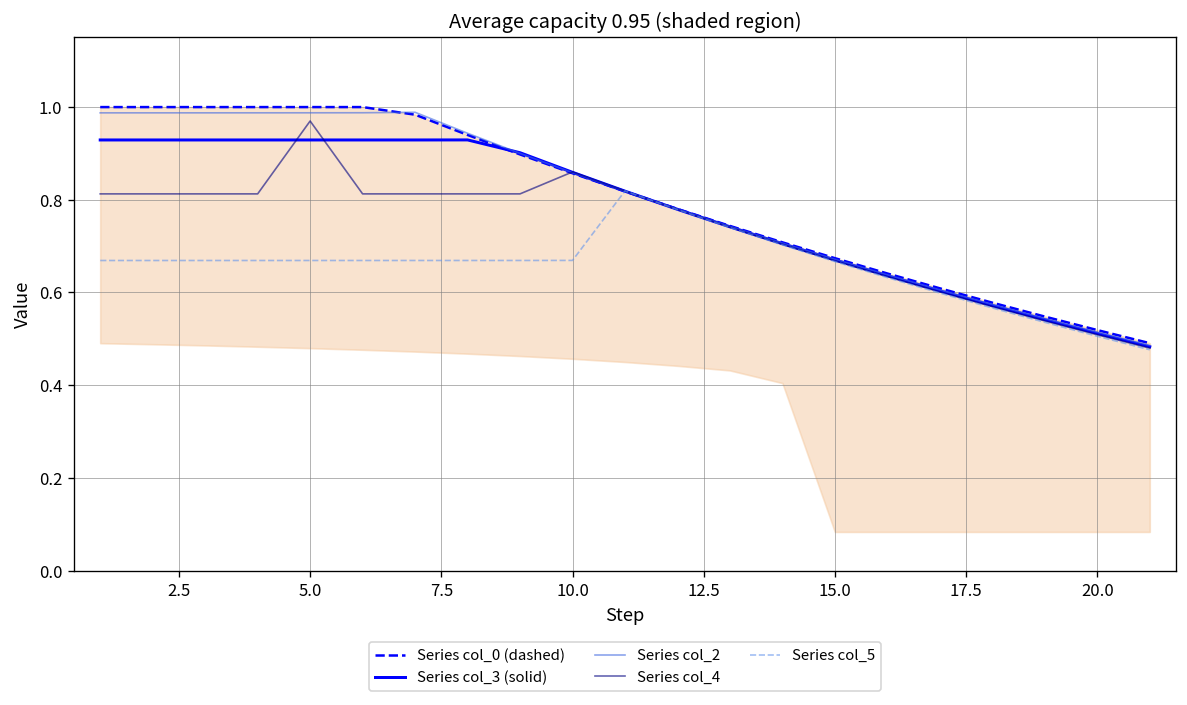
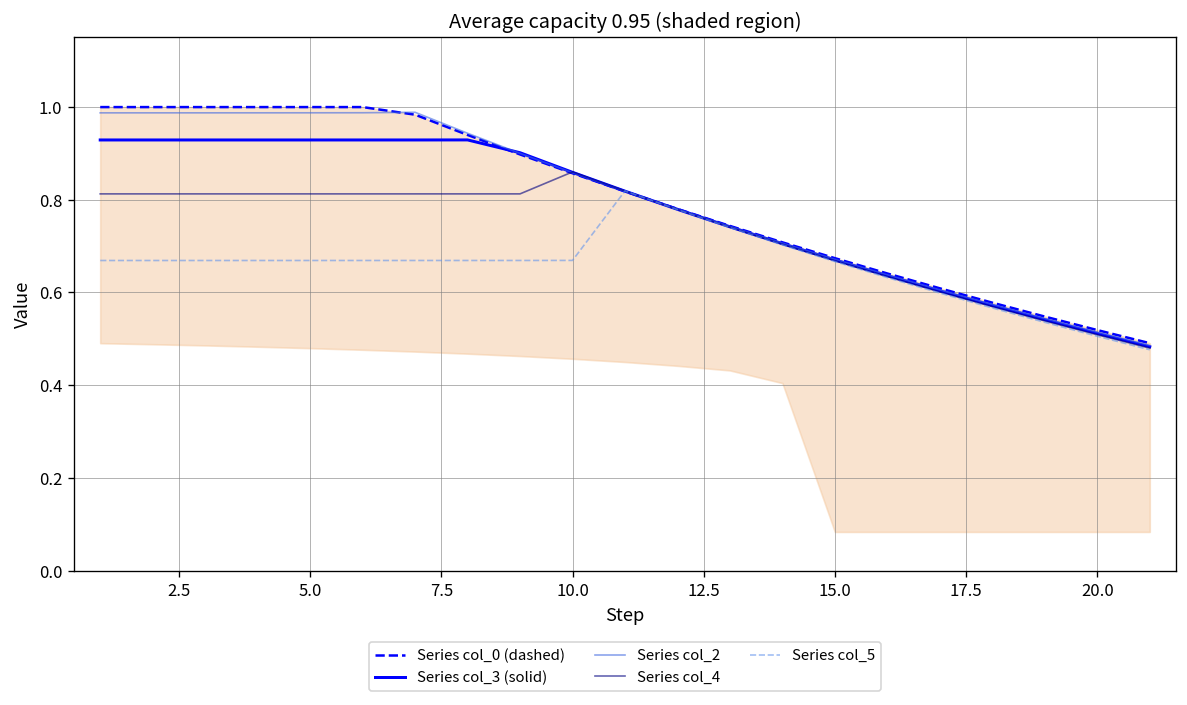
Series col_4, 5.0: 0.97 -> 0.81
